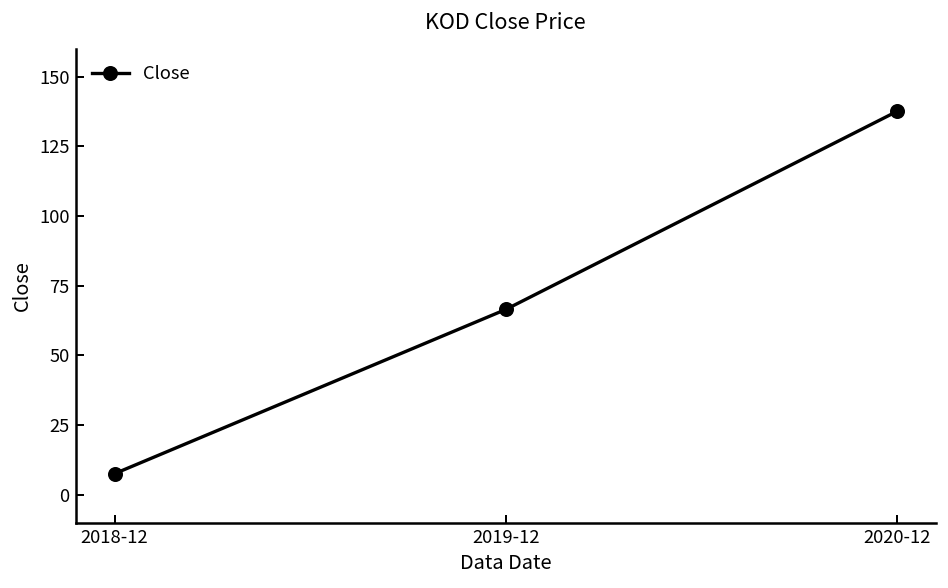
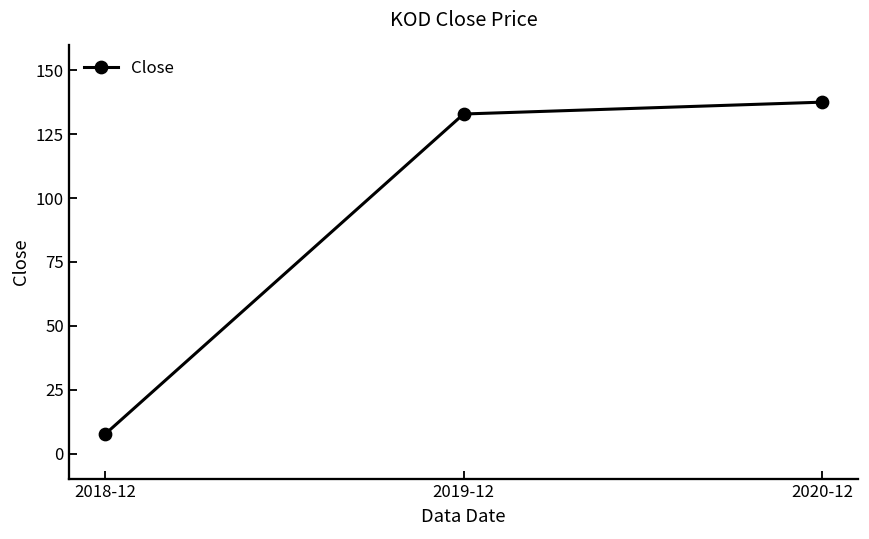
2019-12: 66 -> 133
